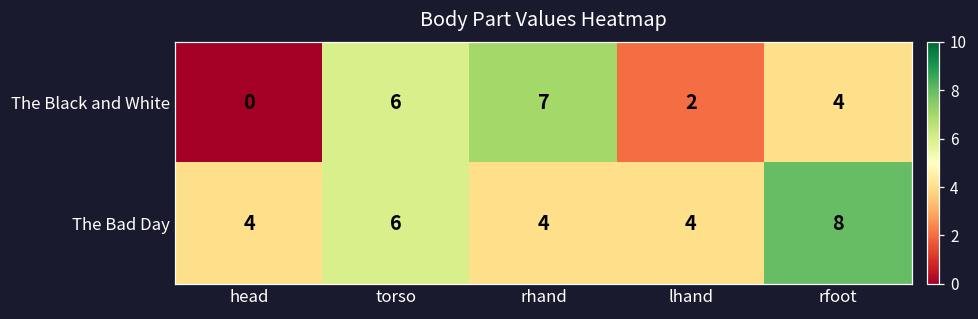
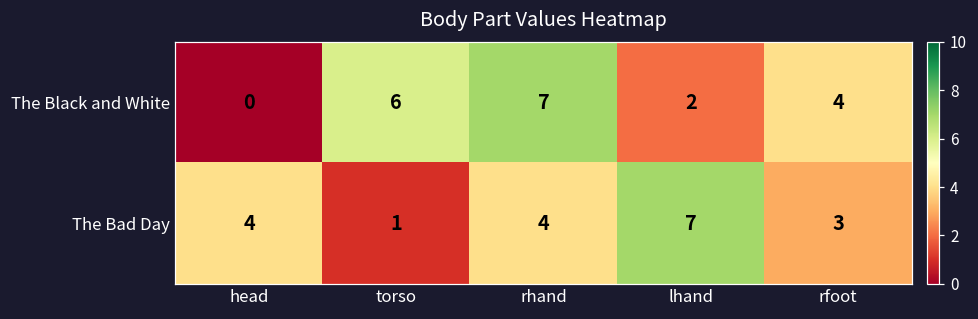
The Bad Day, torso: 6 -> 1
The Bad Day, lhand: 4 -> 7
The Bad Day, rfoot: 8 -> 3
